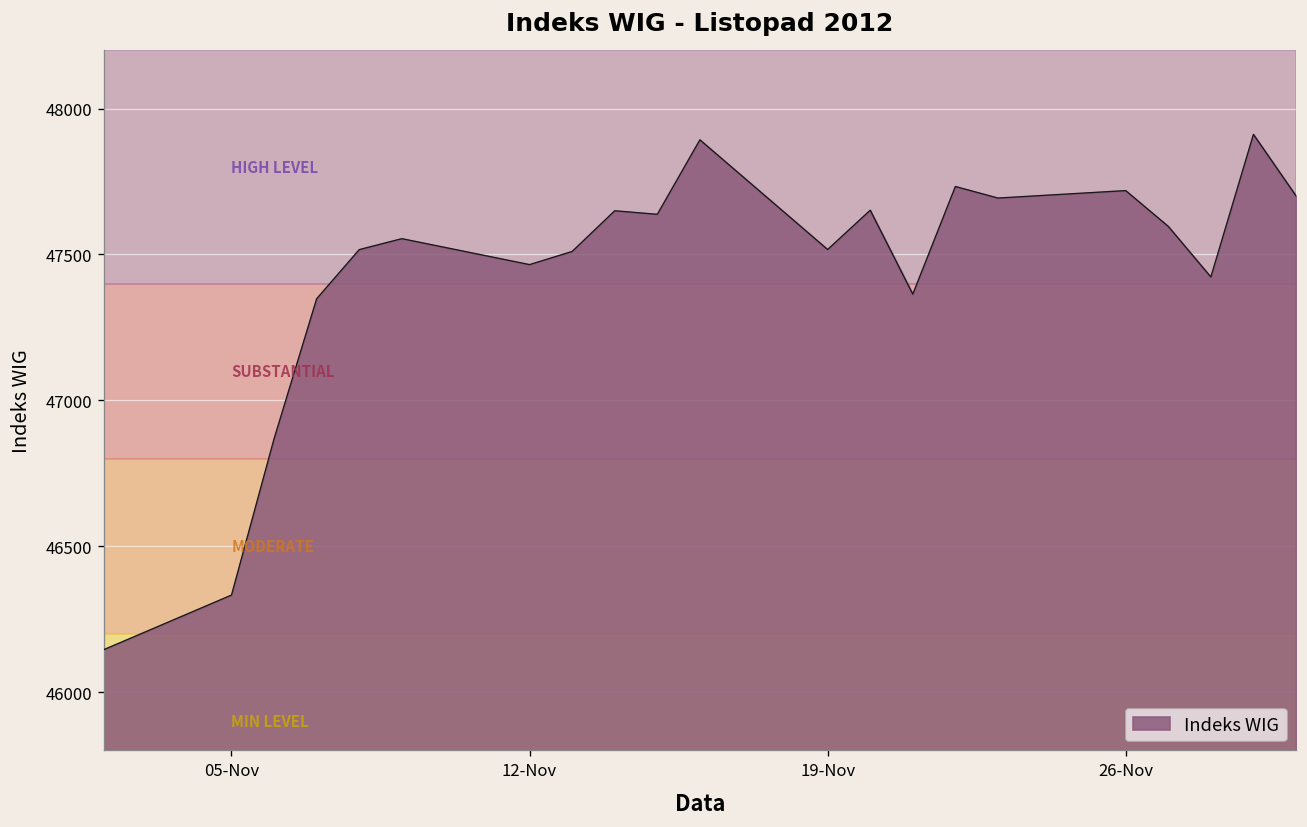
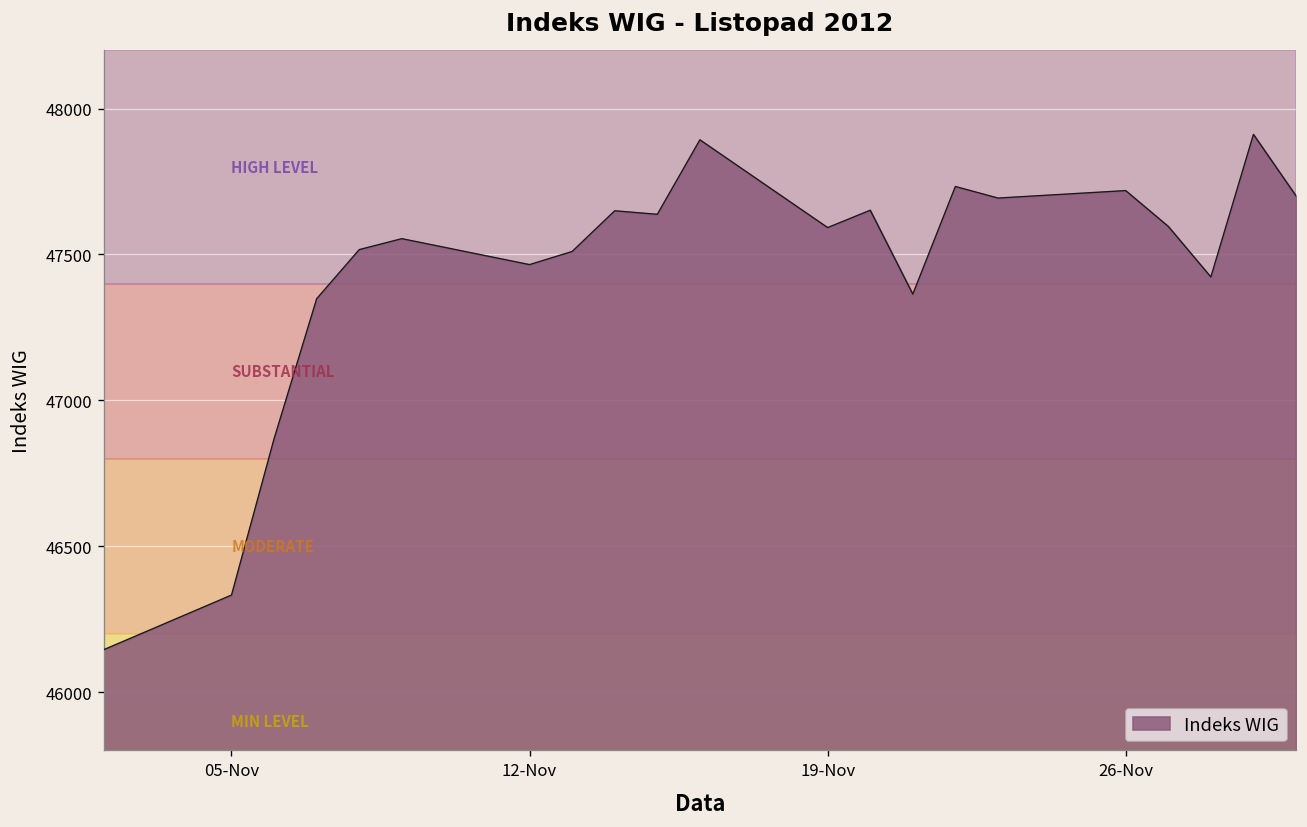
19-Nov: 47520 -> 47590
